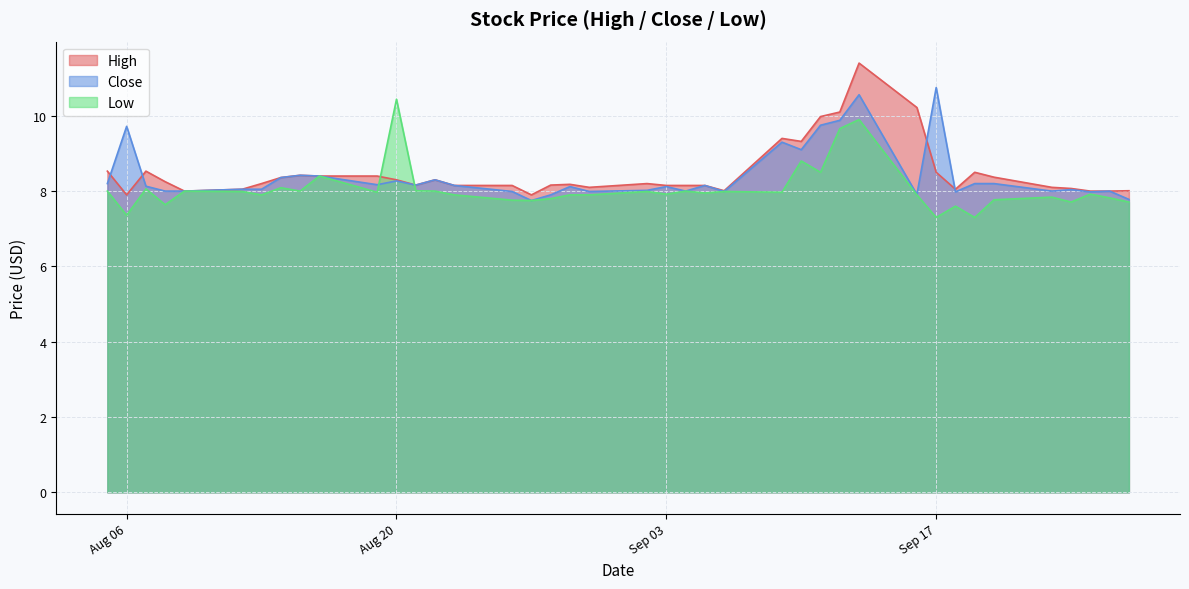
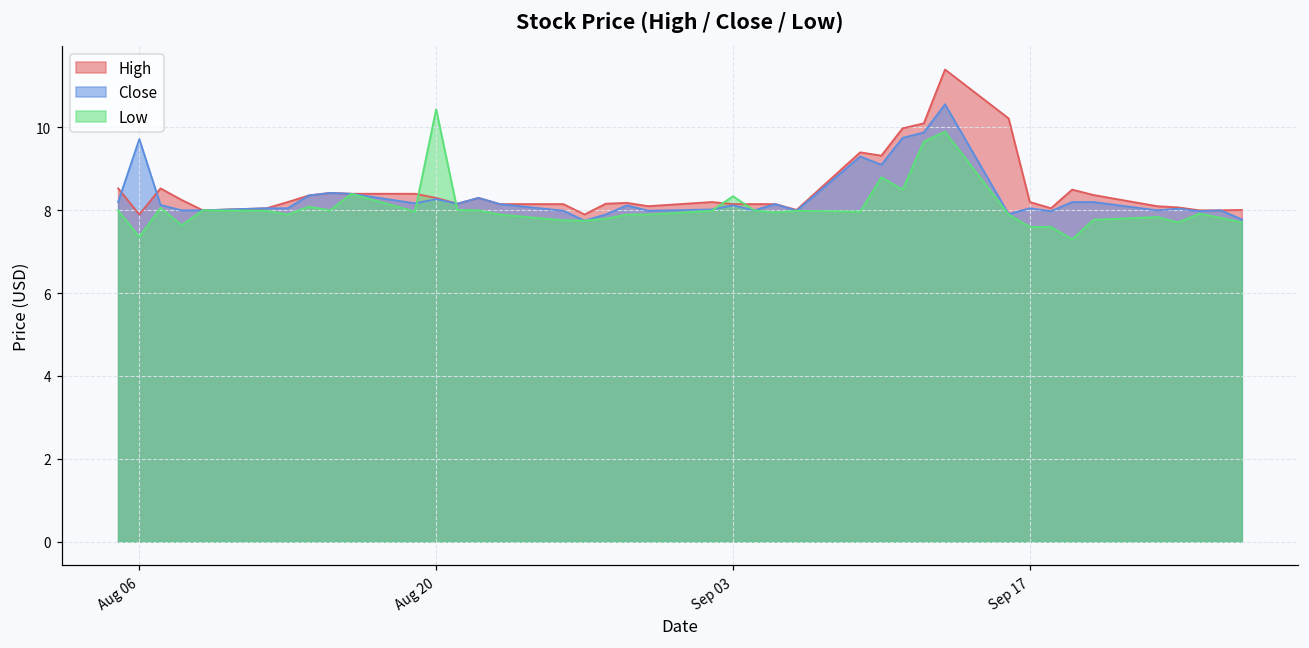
Low, Sep 03: 7.9 -> 8.3
High, Sep 17: 8.5 -> 8.2
Close, Sep 17: 10.8 -> 8.1
Low, Sep 17: 7.3 -> 7.6
